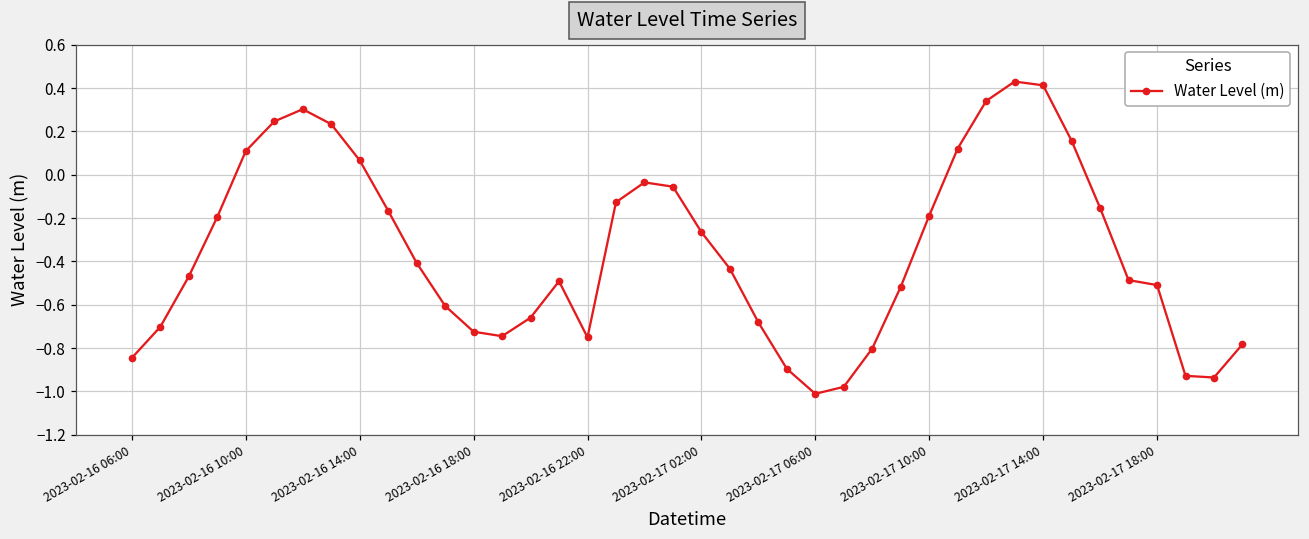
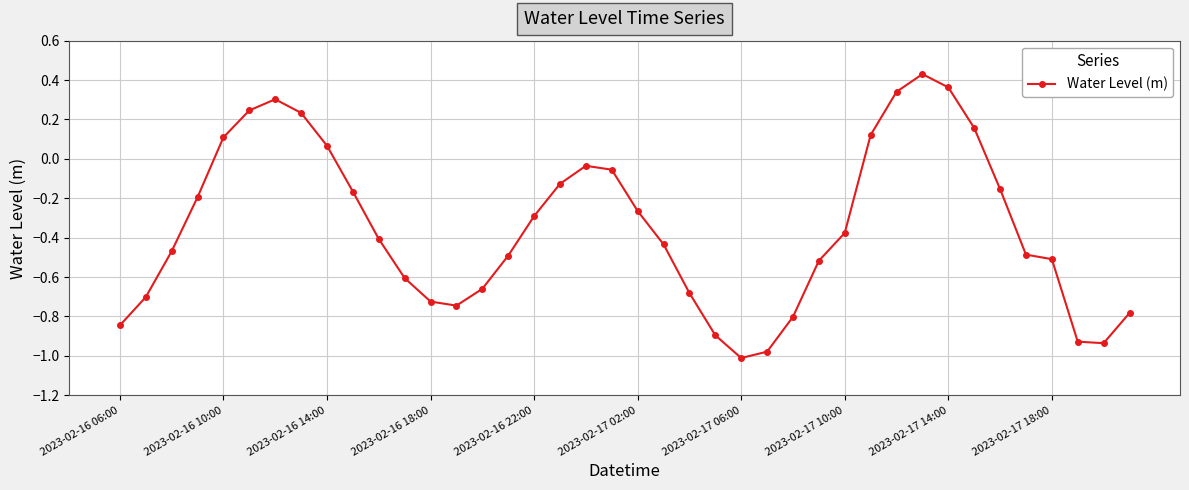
2023-02-16 22:00: -0.75 -> -0.29
2023-02-17 10:00: -0.19 -> -0.38
2023-02-17 14:00: 0.41 -> 0.36
